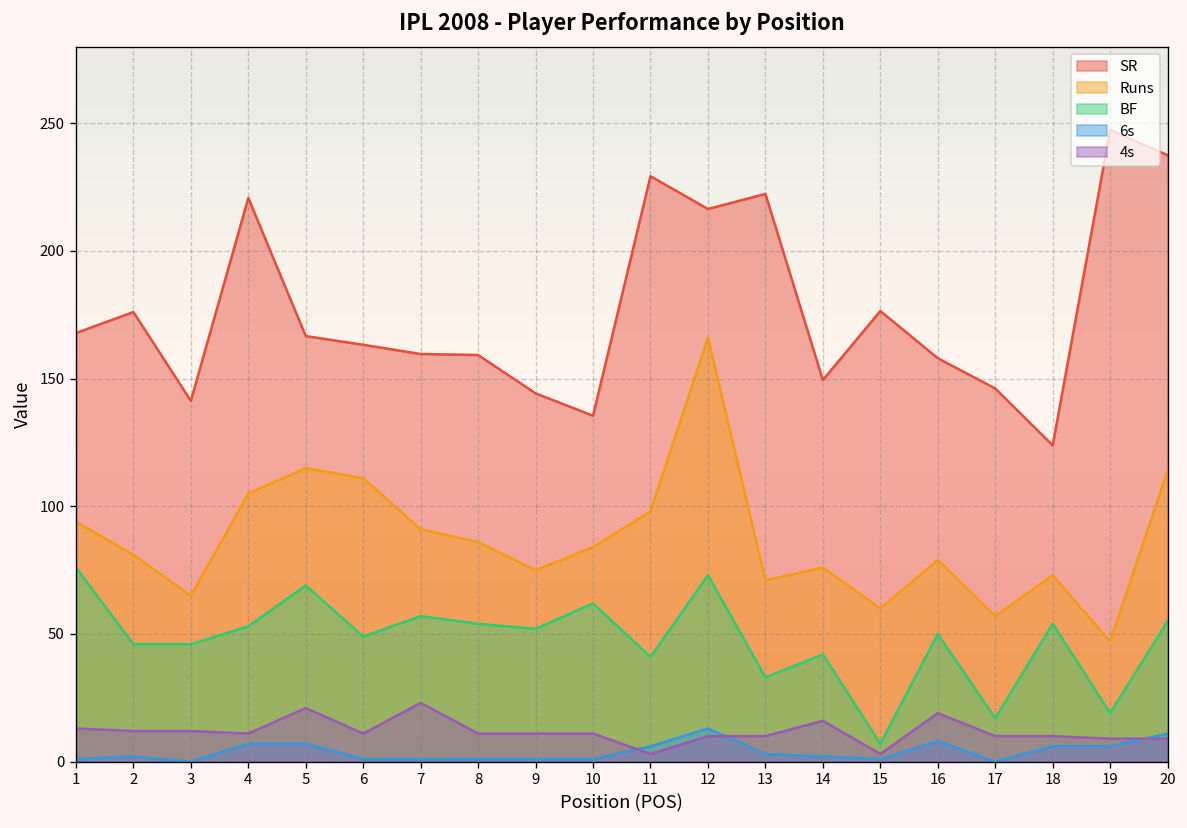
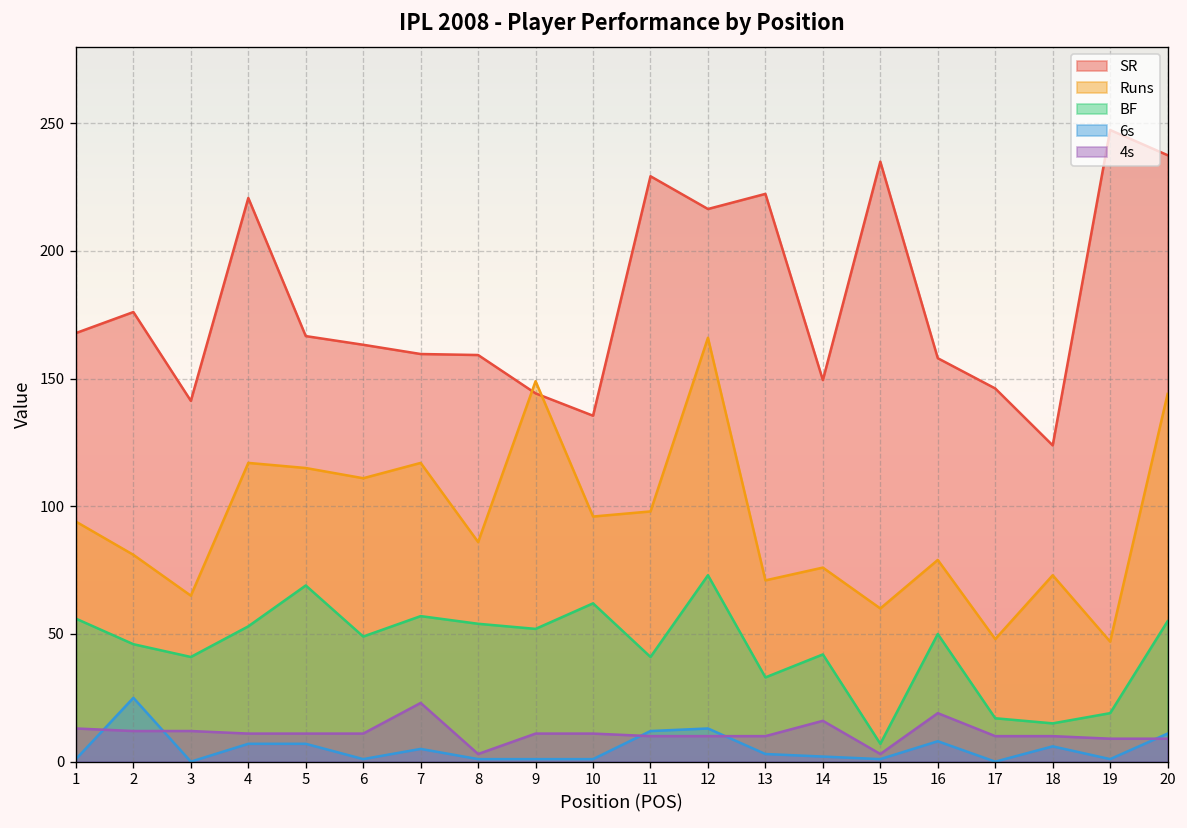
BF, 1: 76 -> 56
6s, 2: 2 -> 25
BF, 3: 46 -> 41
Runs, 4: 105 -> 117
4s, 5: 21 -> 11
Runs, 7: 91 -> 117
6s, 7: 1 -> 5
4s, 8: 11 -> 3
Runs, 9: 75 -> 149
Runs, 10: 84 -> 96
6s, 11: 6 -> 12
4s, 11: 3 -> 10
SR, 15: 176 -> 235
Runs, 17: 57 -> 48
BF, 18: 54 -> 15
6s, 19: 6 -> 1
Runs, 20: 114 -> 144
